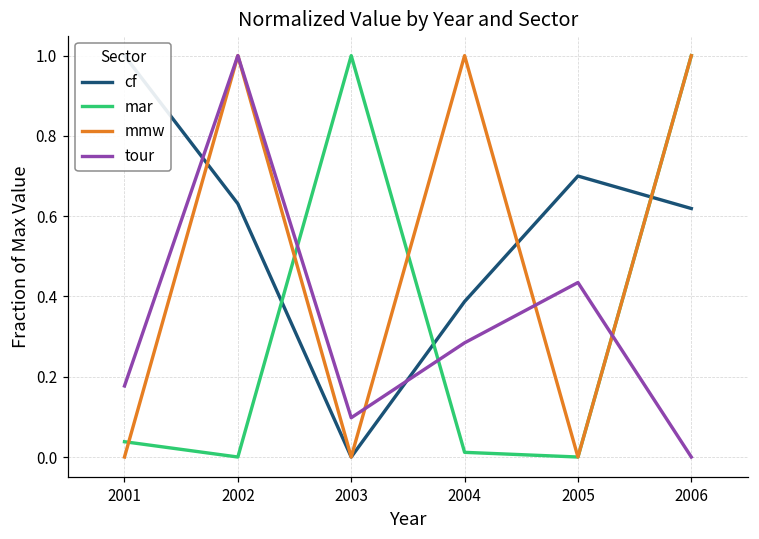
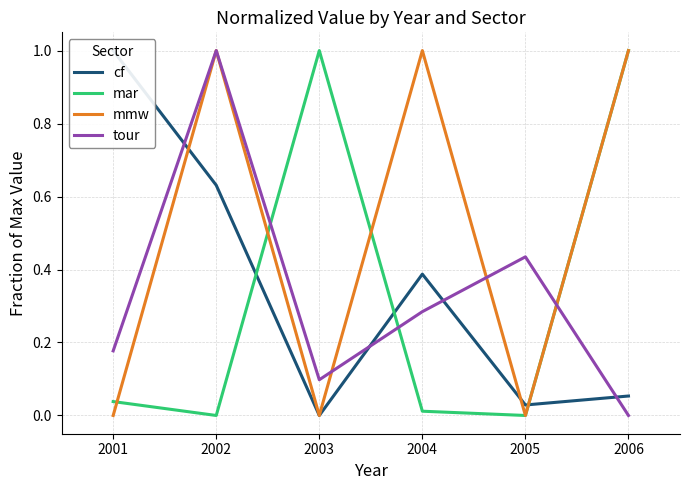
cf, 2005: 0.70 -> 0.03
cf, 2006: 0.62 -> 0.05
